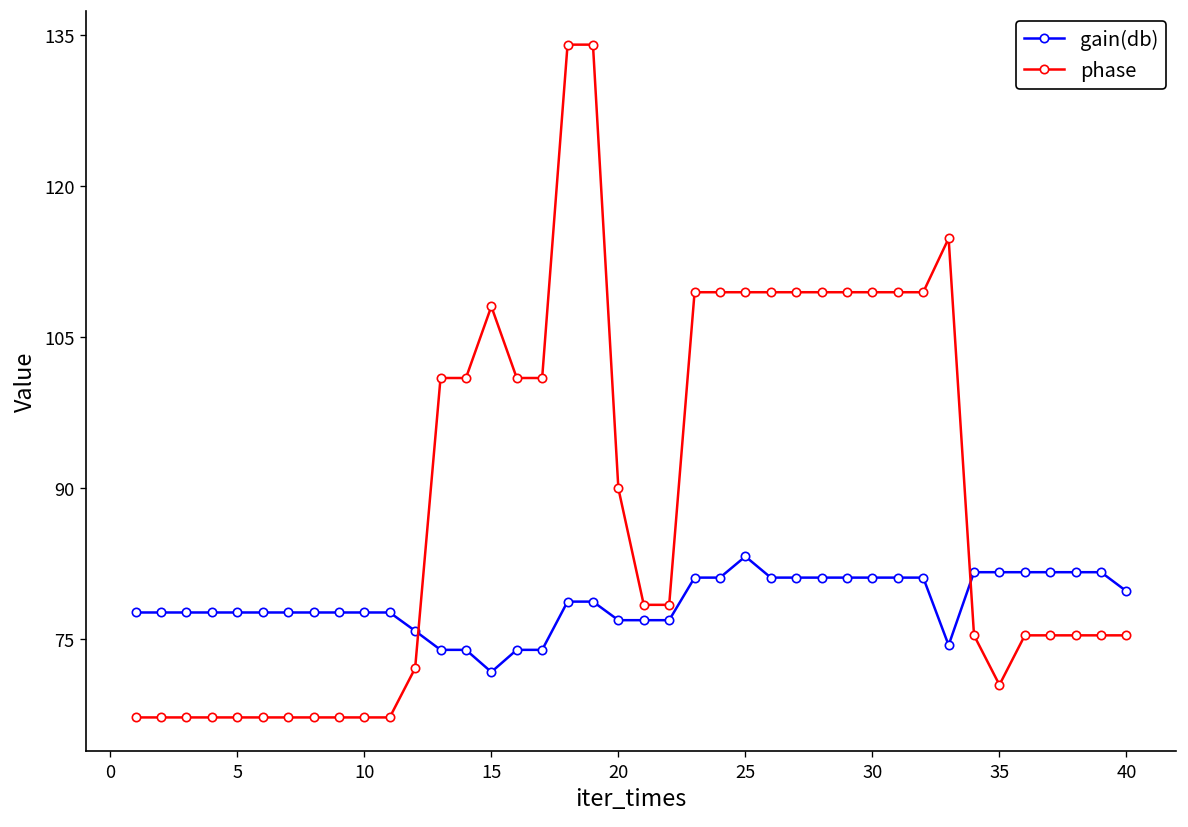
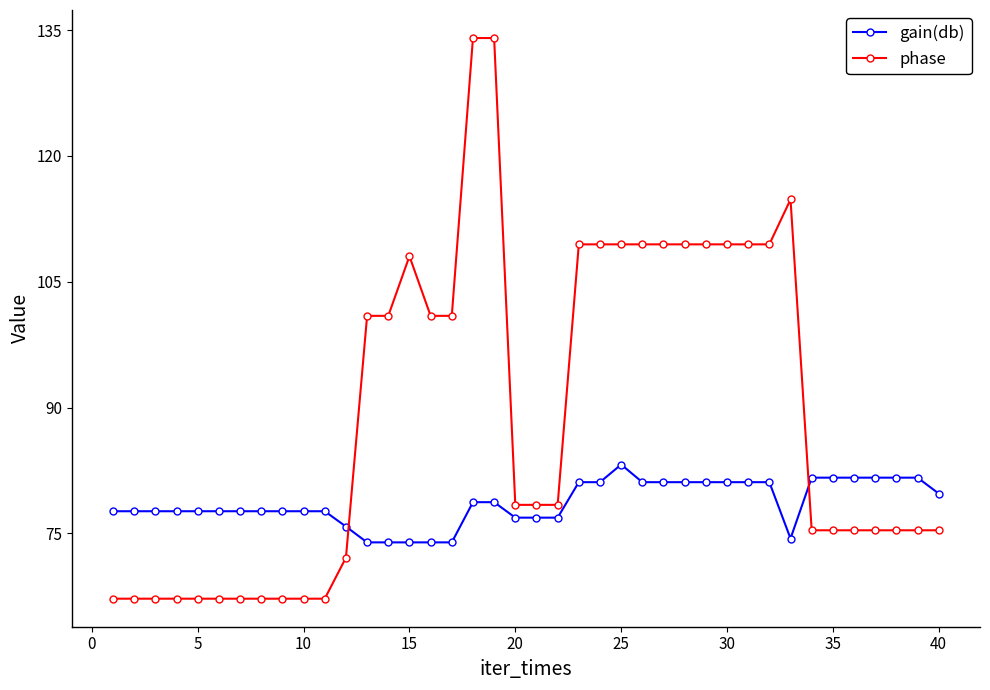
gain(db), 15: 72 -> 74
phase, 20: 90 -> 78
phase, 35: 70 -> 75
